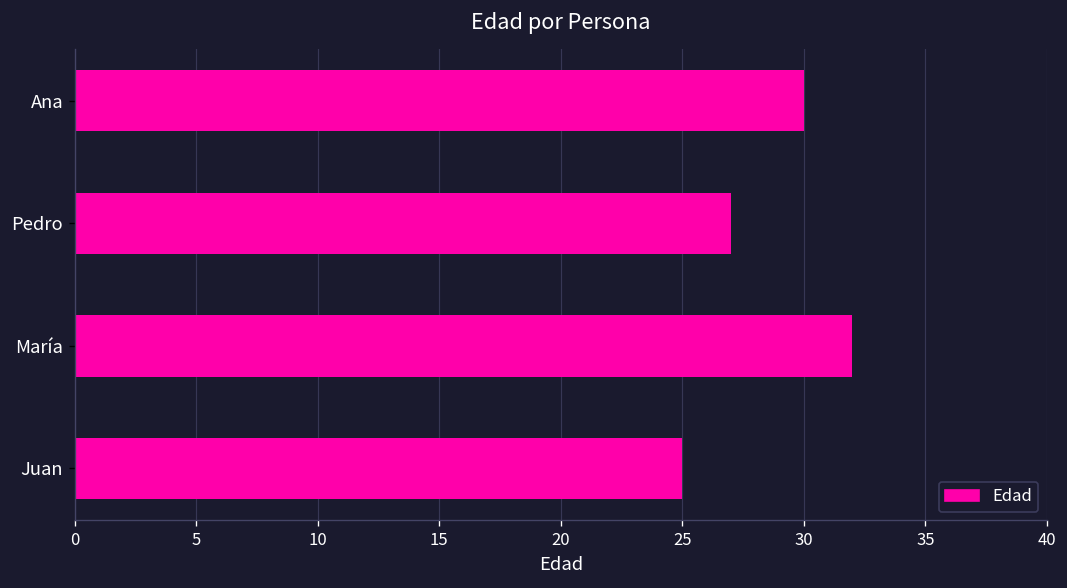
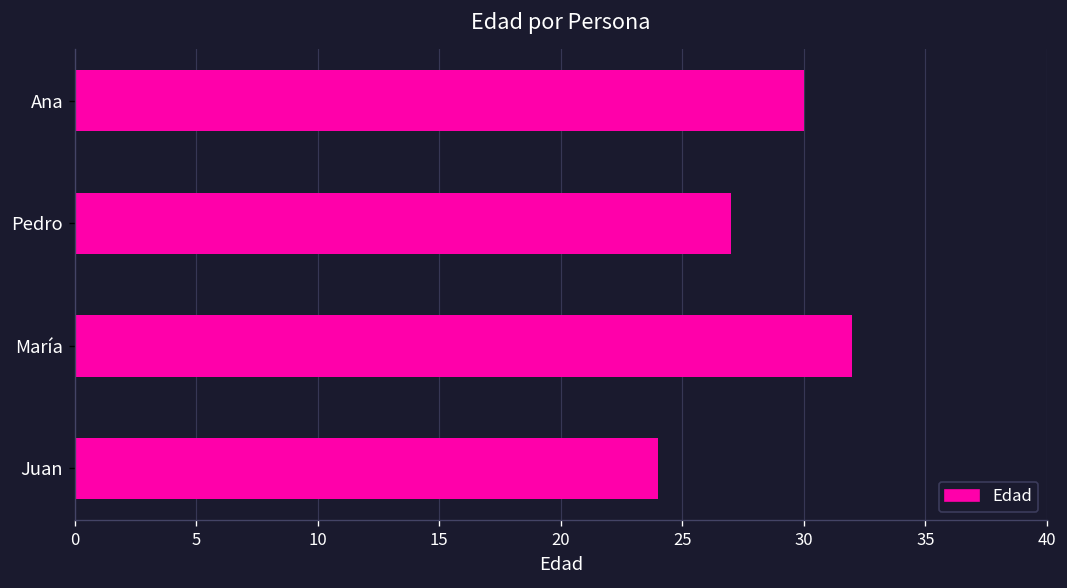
Juan: 25 -> 24
